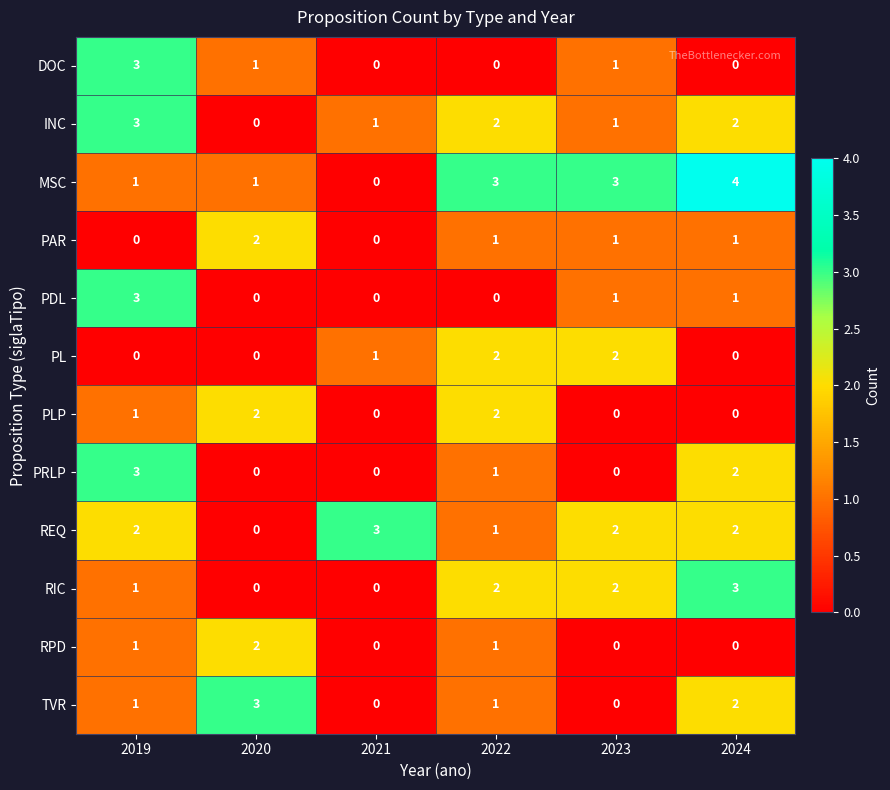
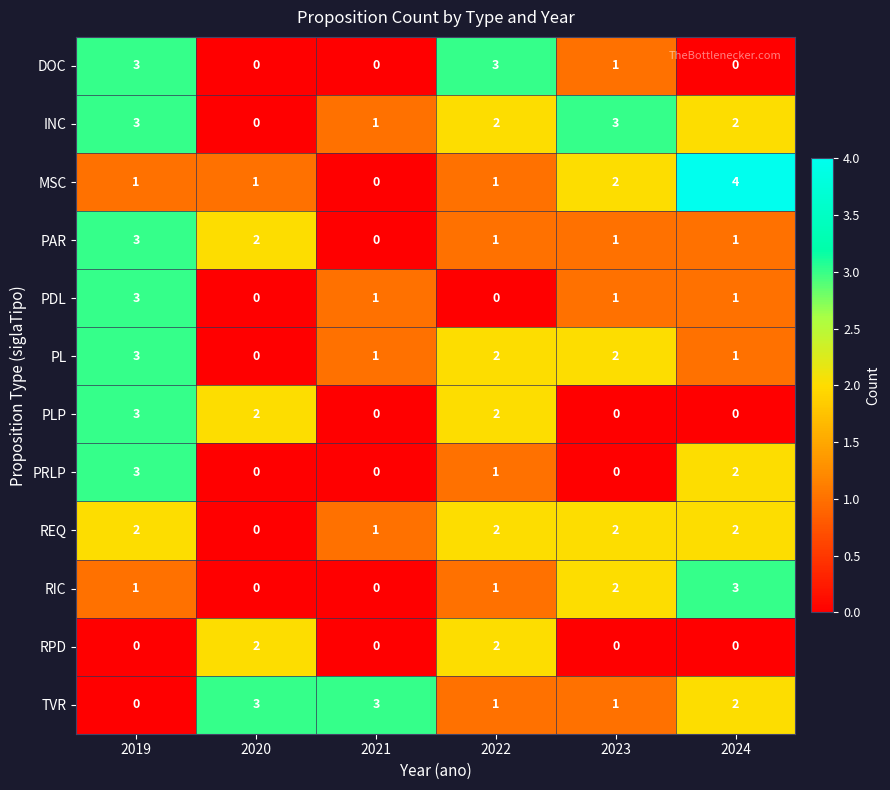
DOC, 2020: 1 -> 0
DOC, 2022: 0 -> 3
INC, 2023: 1 -> 3
MSC, 2022: 3 -> 1
MSC, 2023: 3 -> 2
PAR, 2019: 0 -> 3
PDL, 2021: 0 -> 1
PL, 2019: 0 -> 3
PL, 2024: 0 -> 1
PLP, 2019: 1 -> 3
REQ, 2021: 3 -> 1
REQ, 2022: 1 -> 2
RIC, 2022: 2 -> 1
RPD, 2019: 1 -> 0
RPD, 2022: 1 -> 2
TVR, 2019: 1 -> 0
TVR, 2021: 0 -> 3
TVR, 2023: 0 -> 1
